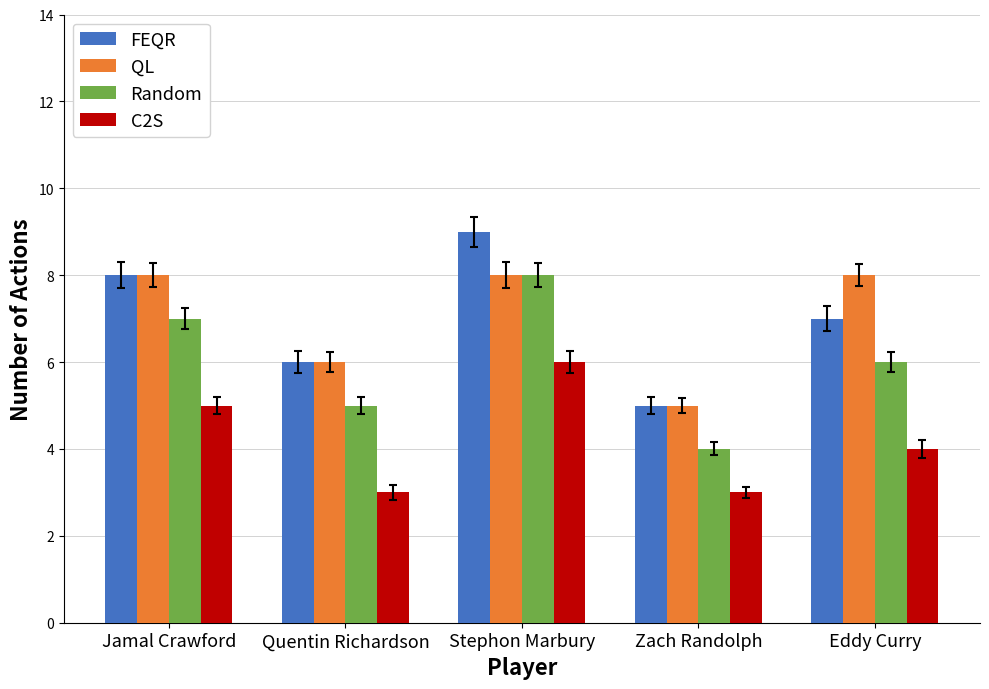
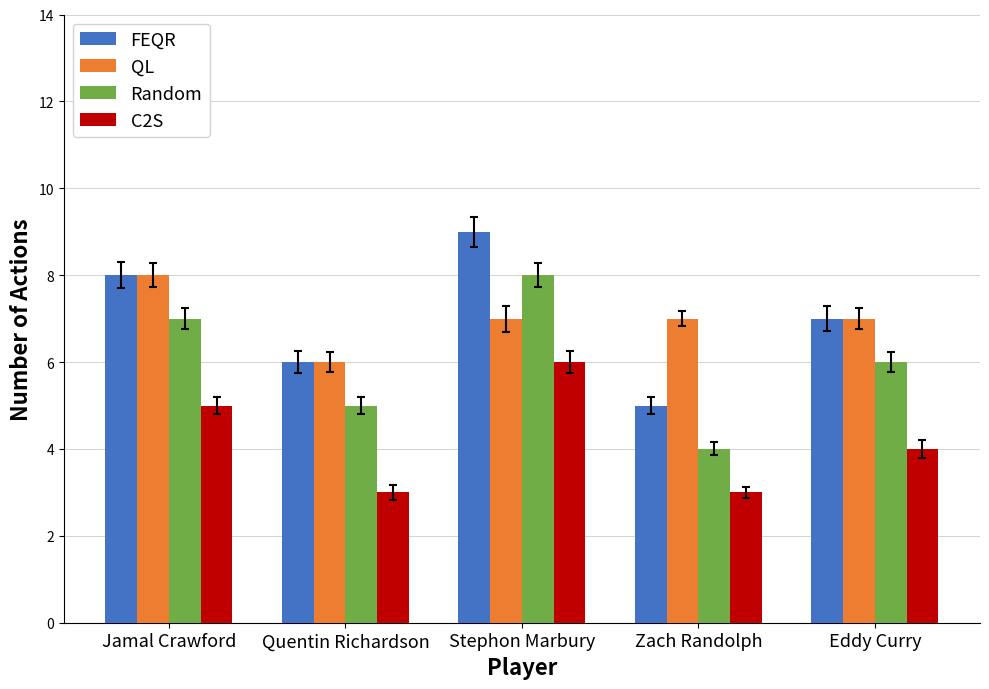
QL, Stephon Marbury: 8 -> 7
QL, Zach Randolph: 5 -> 7
QL, Eddy Curry: 8 -> 7
